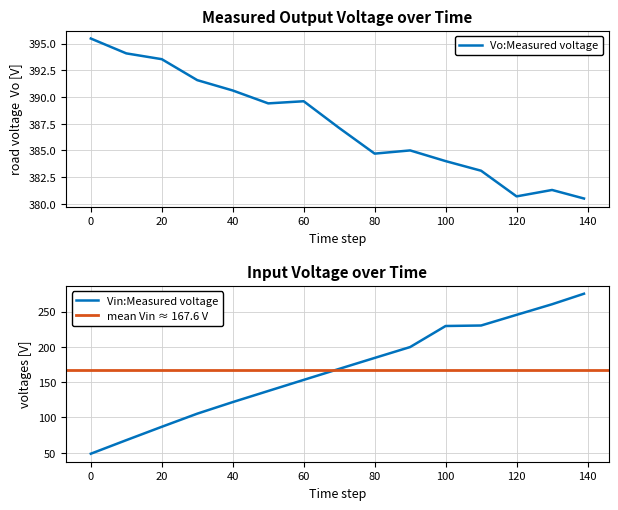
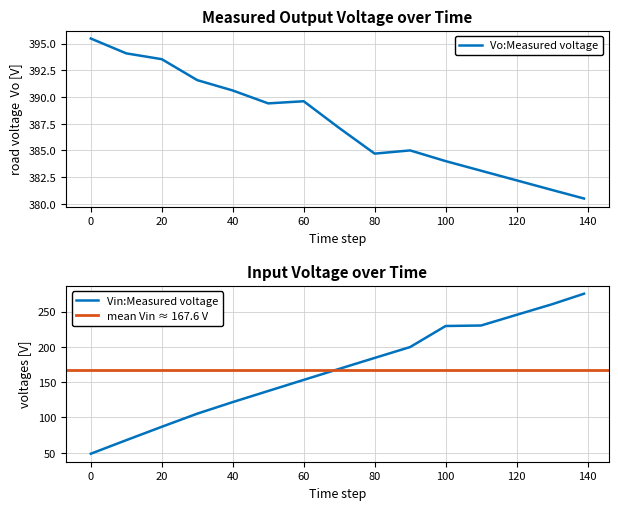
Measured Output Voltage over Time, 120: 380.7 -> 382.2
